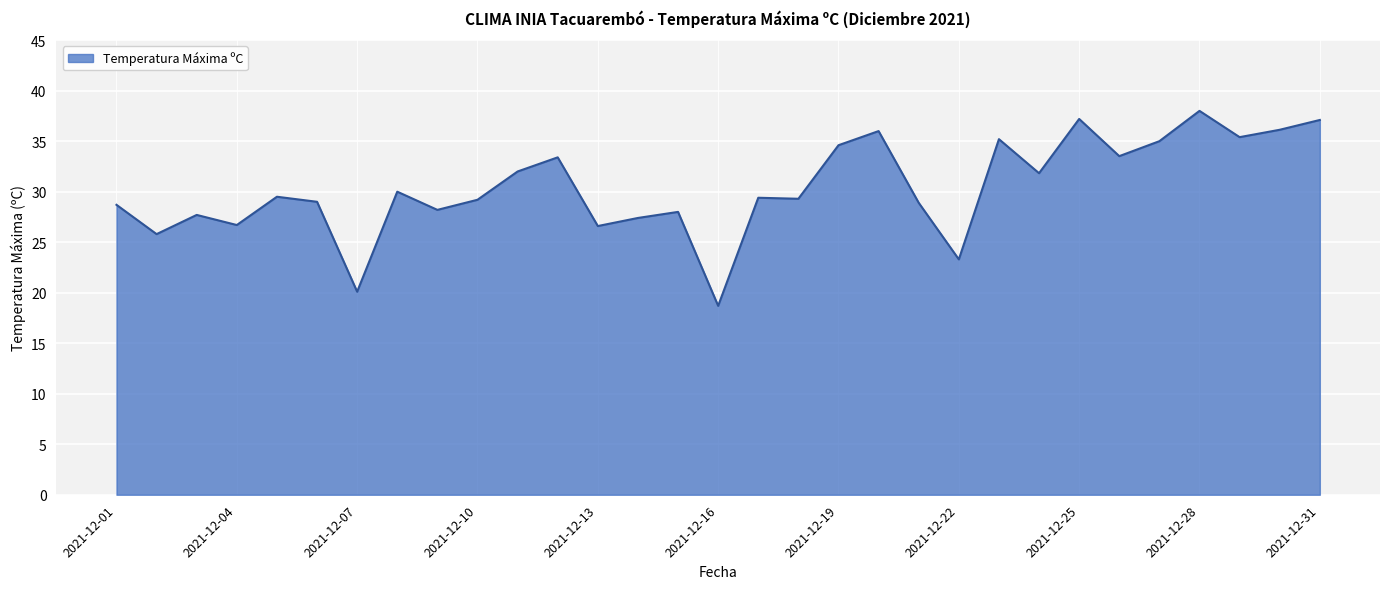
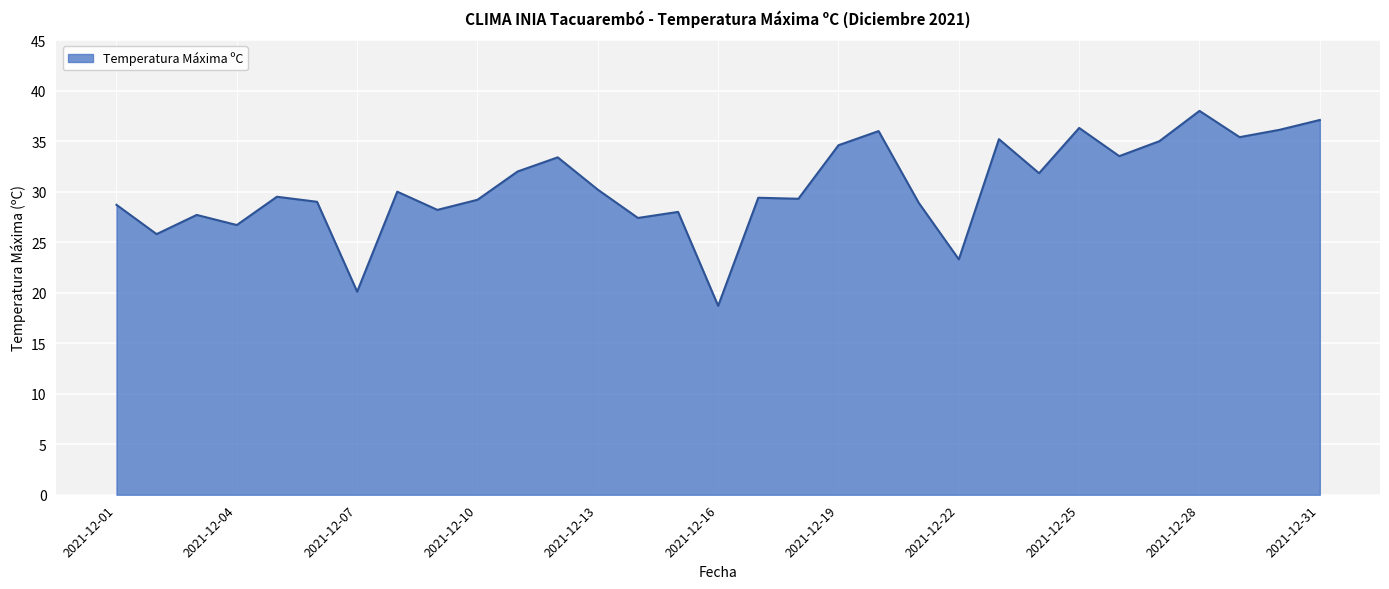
2021-12-13: 26.6 -> 30.2
2021-12-25: 37.2 -> 36.3
